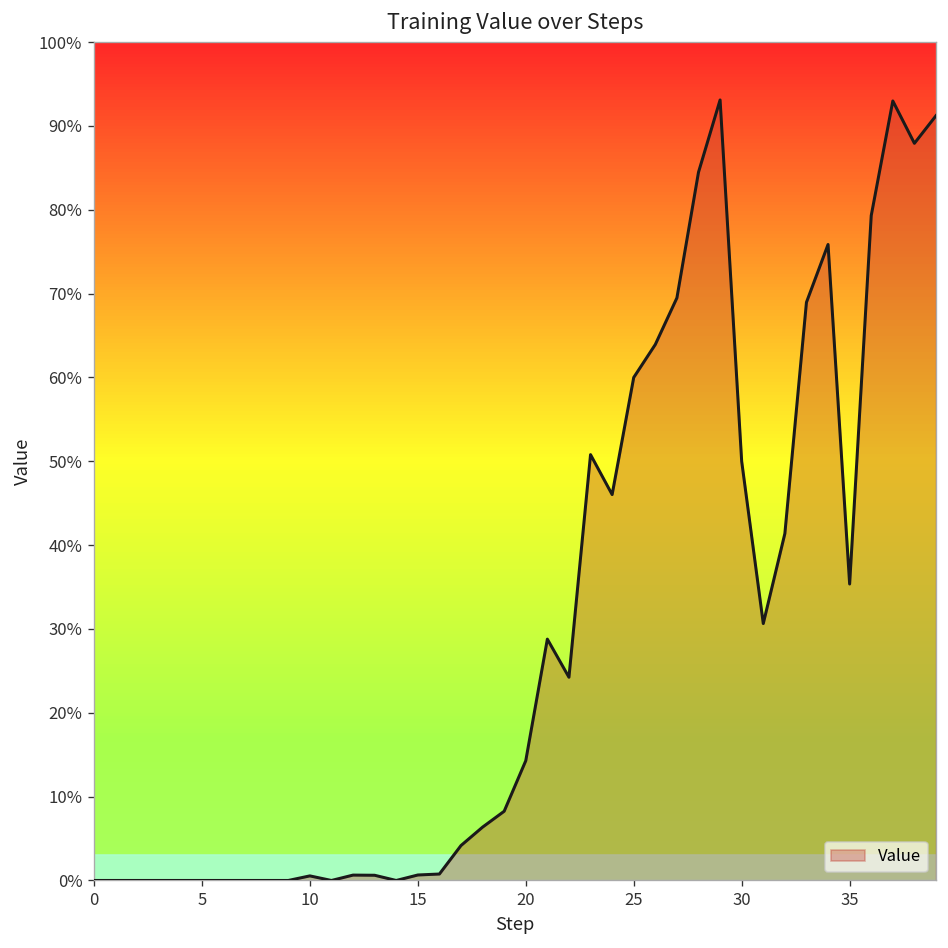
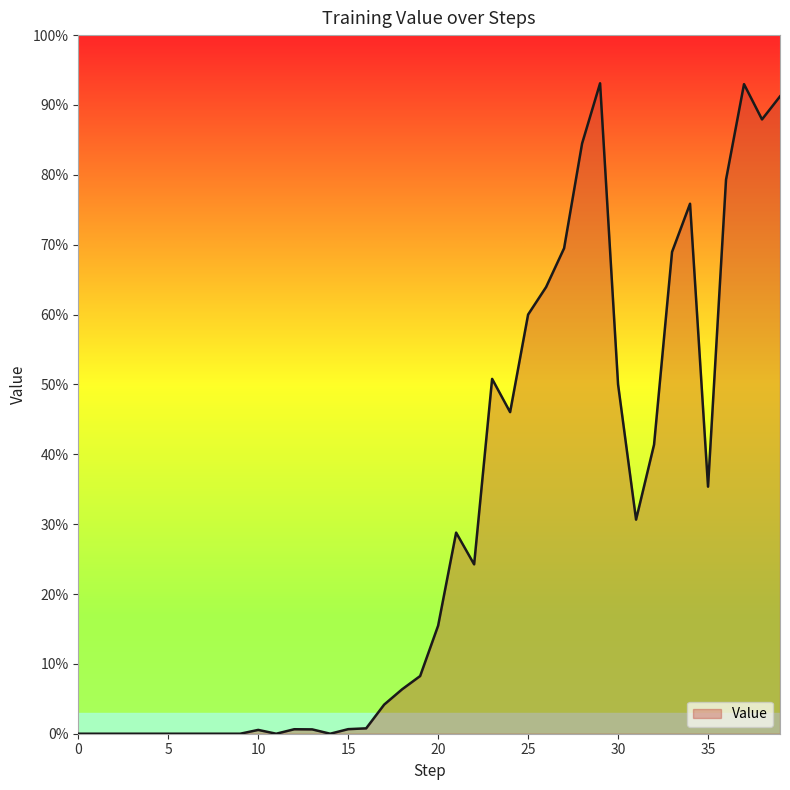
20: 14% -> 15%
